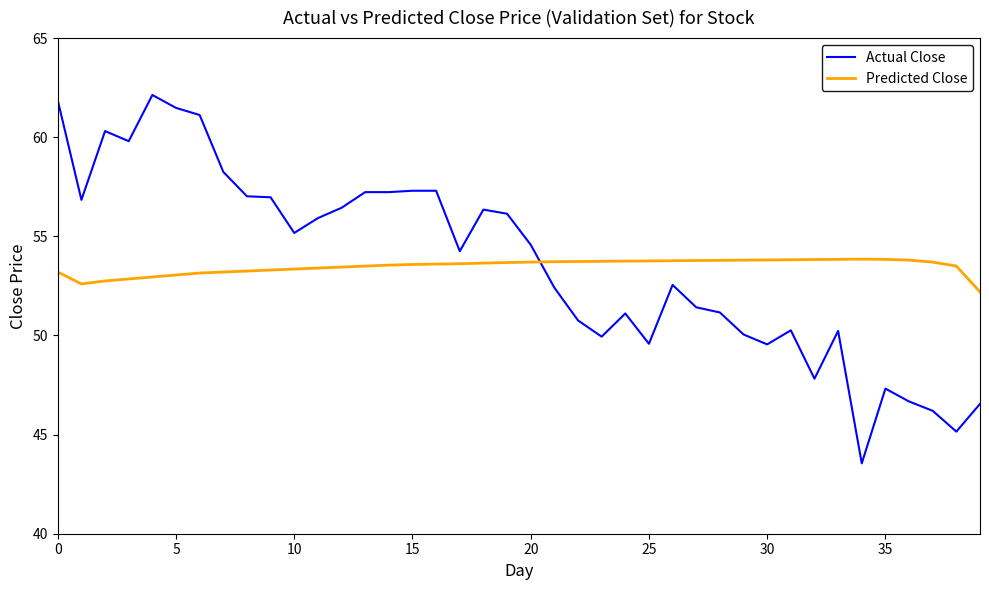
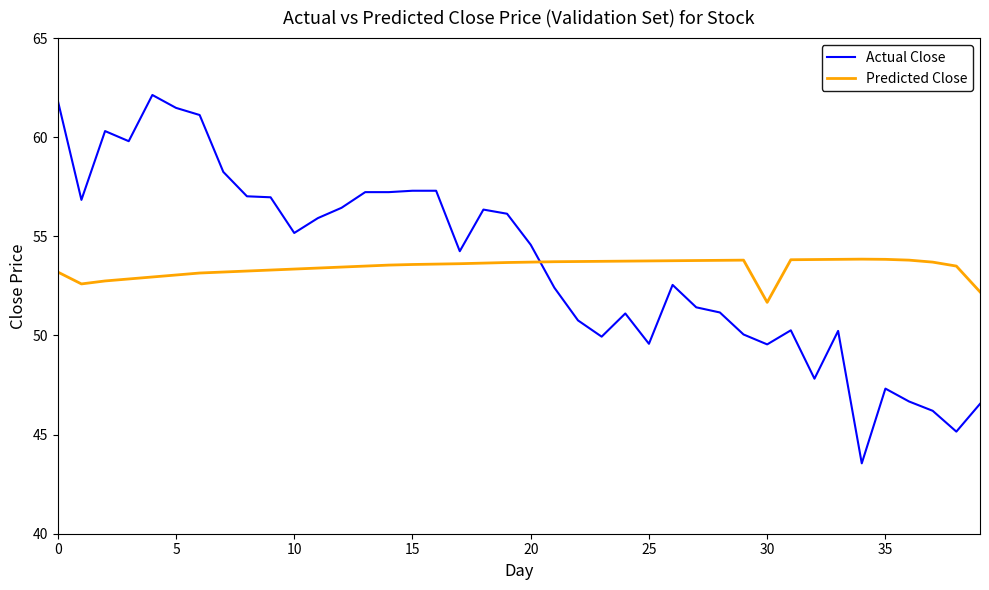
Predicted Close, 30: 53.8 -> 51.7
